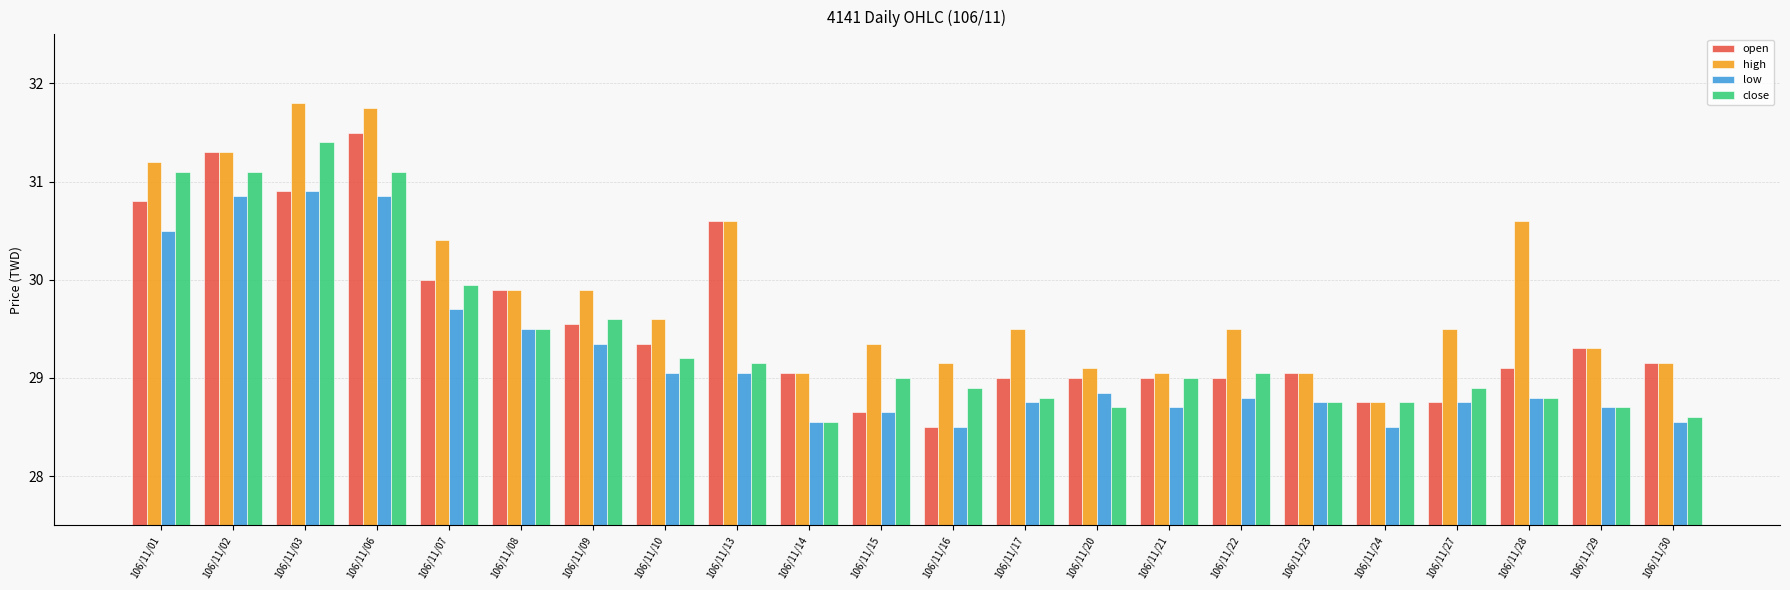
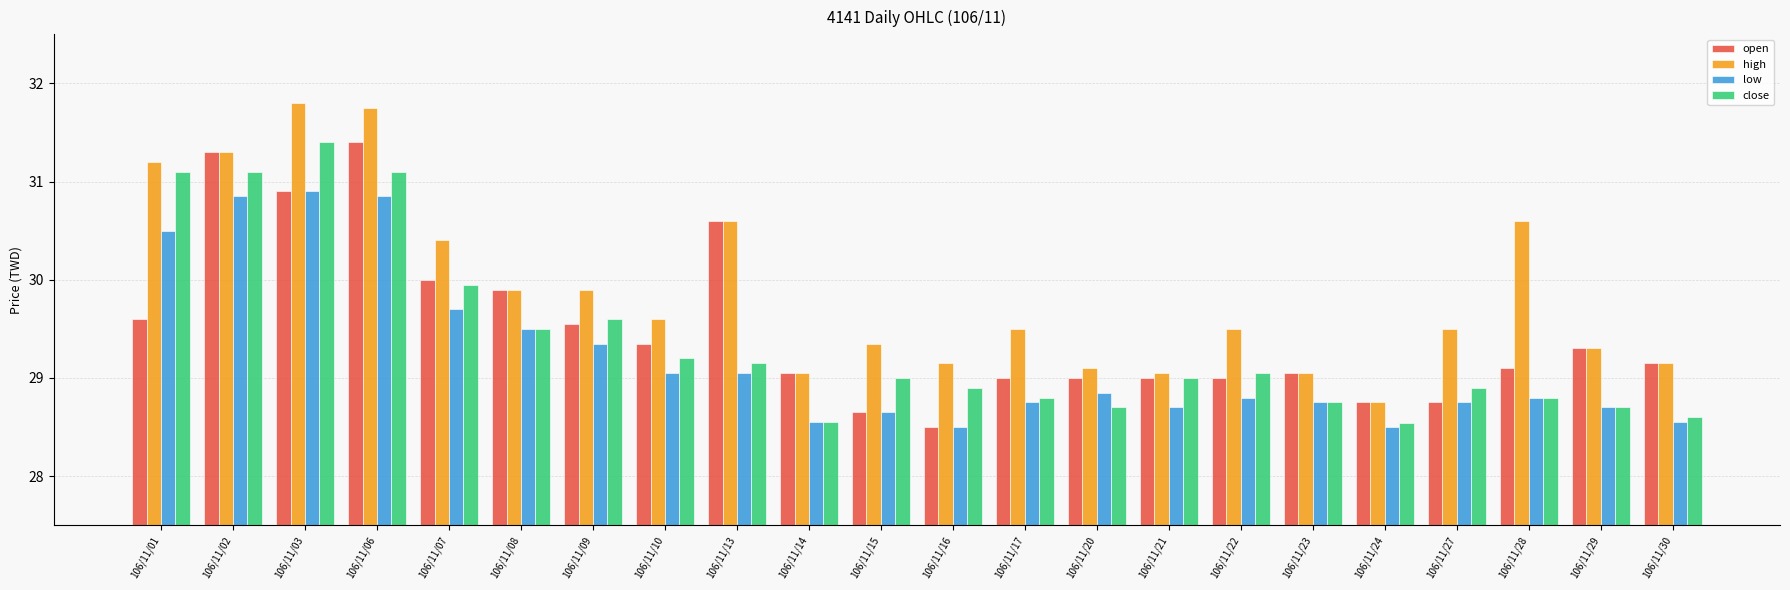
open, 106/11/01: 30.8 -> 29.6
open, 106/11/06: 31.5 -> 31.4
close, 106/11/24: 28.8 -> 28.5
